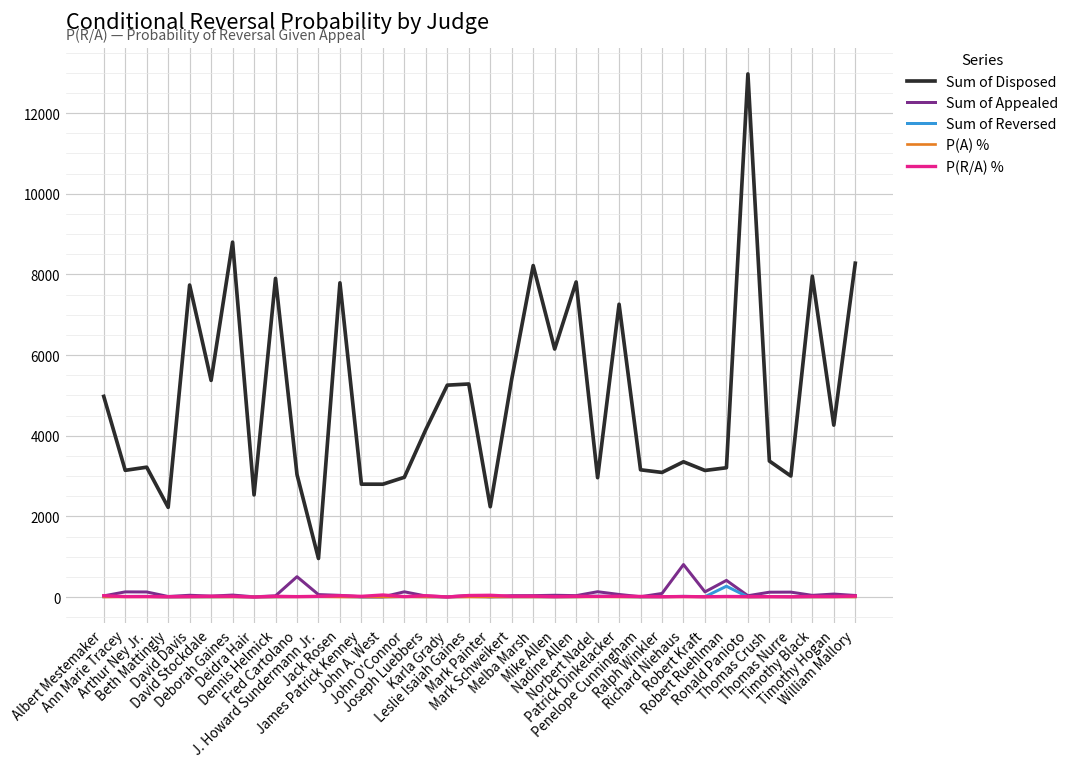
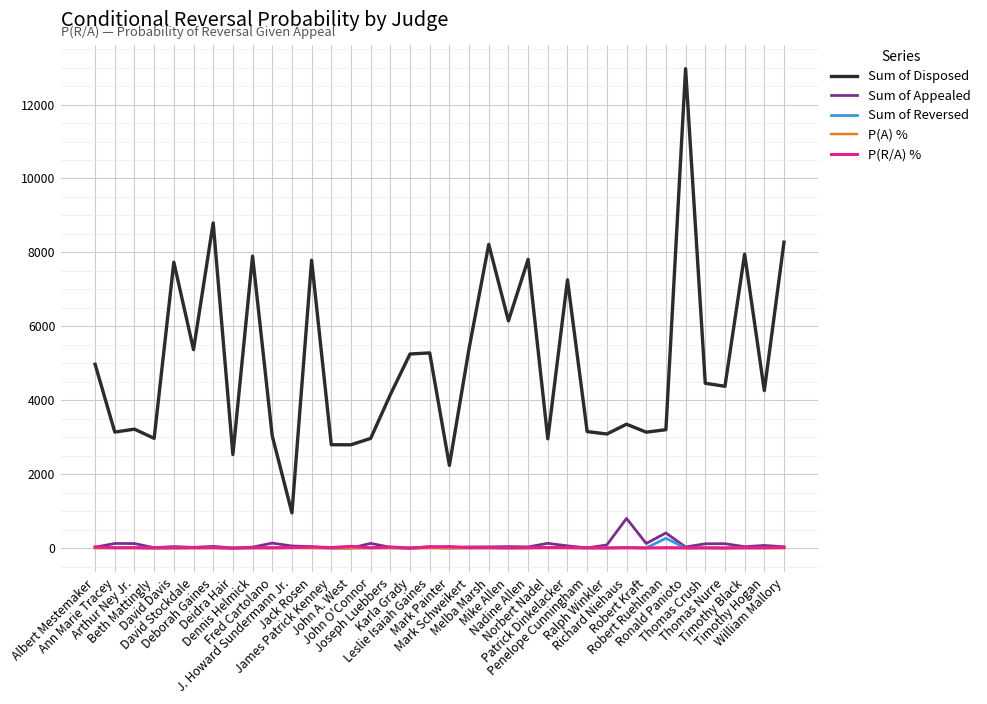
Sum of Disposed, Beth Mattingly: 2200 -> 3000
Sum of Appealed, Fred Cartolano: 500 -> 100
Sum of Disposed, Thomas Crush: 3400 -> 4500
Sum of Disposed, Thomas Nurre: 3000 -> 4400
